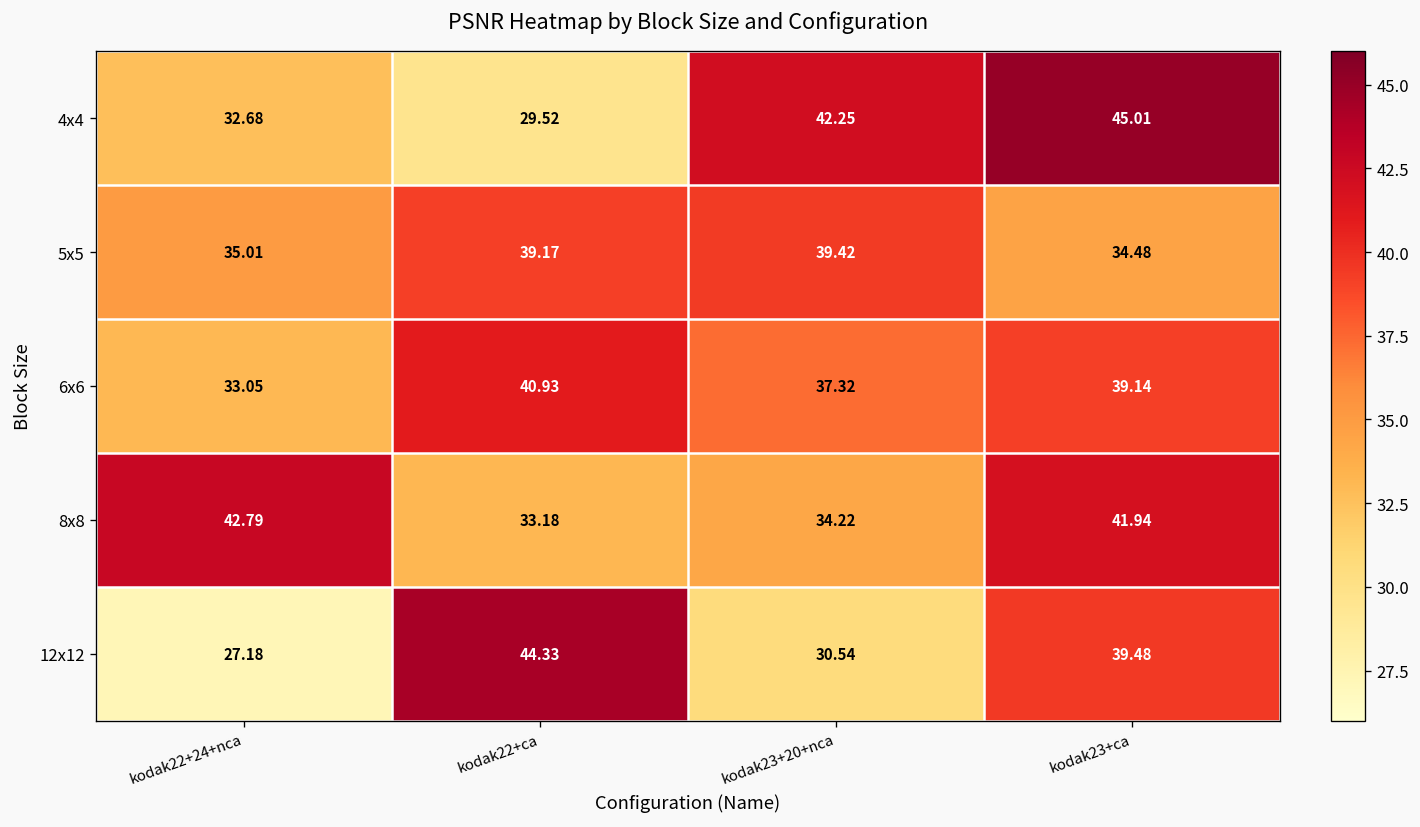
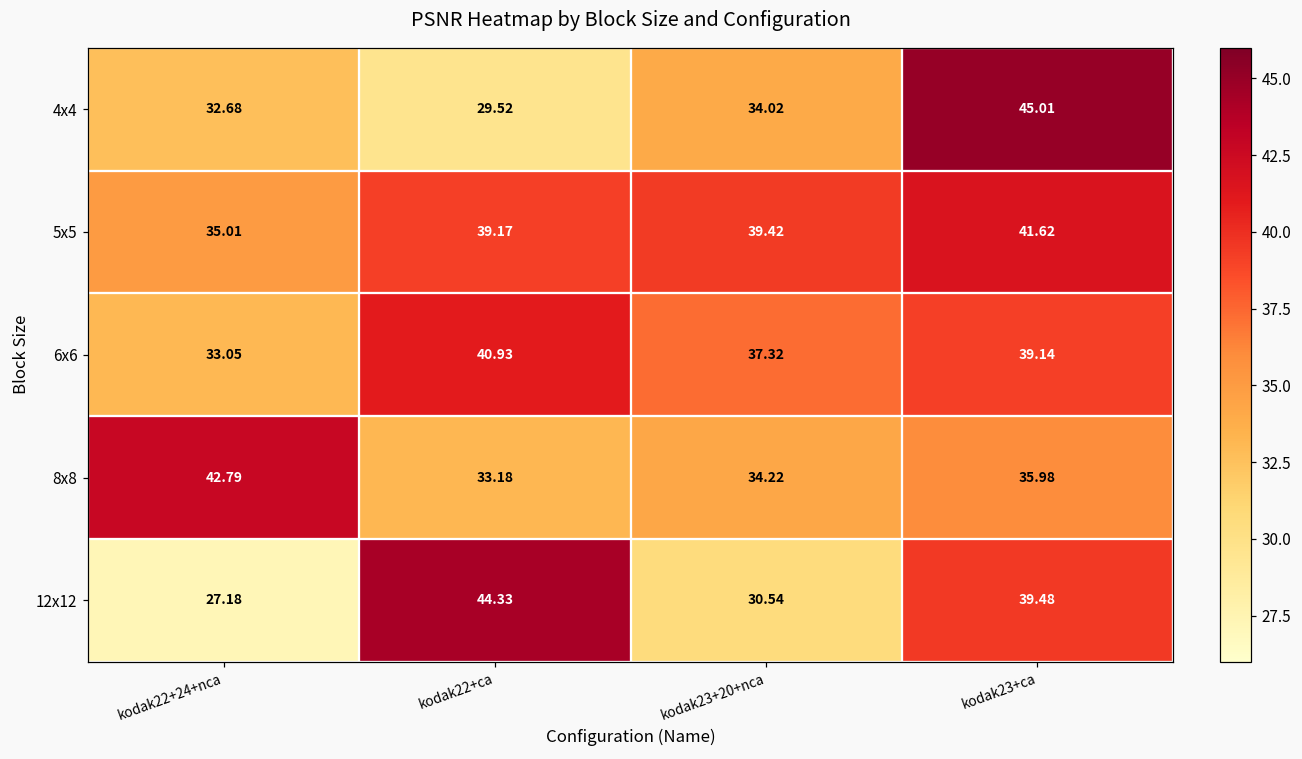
4x4, kodak23+20+nca: 42.25 -> 34.02
5x5, kodak23+ca: 34.48 -> 41.62
8x8, kodak23+ca: 41.94 -> 35.98
